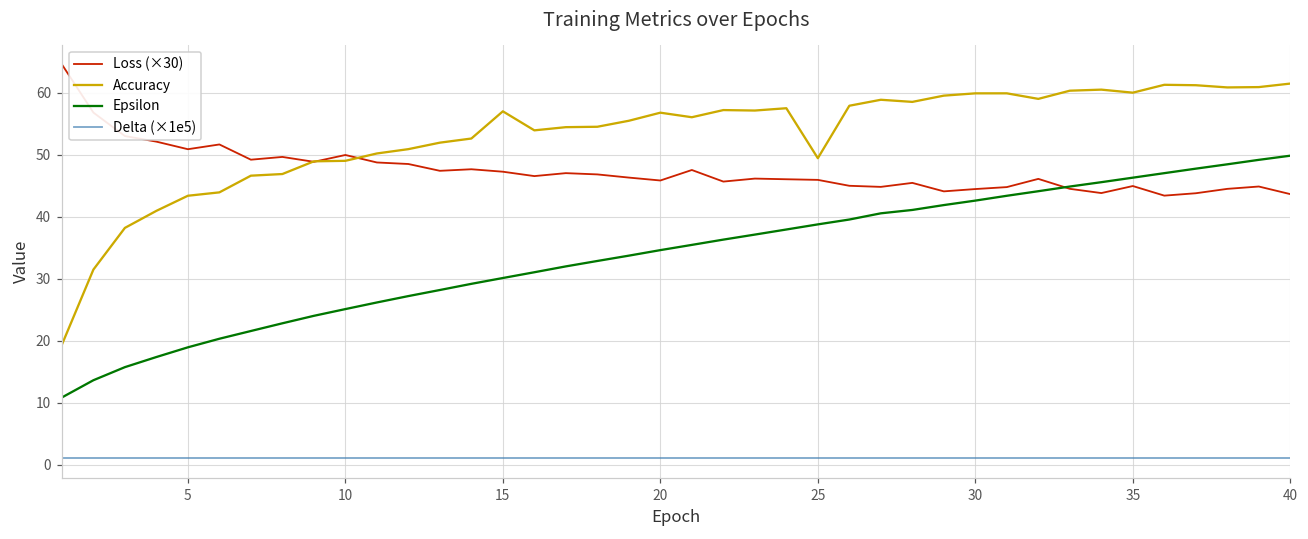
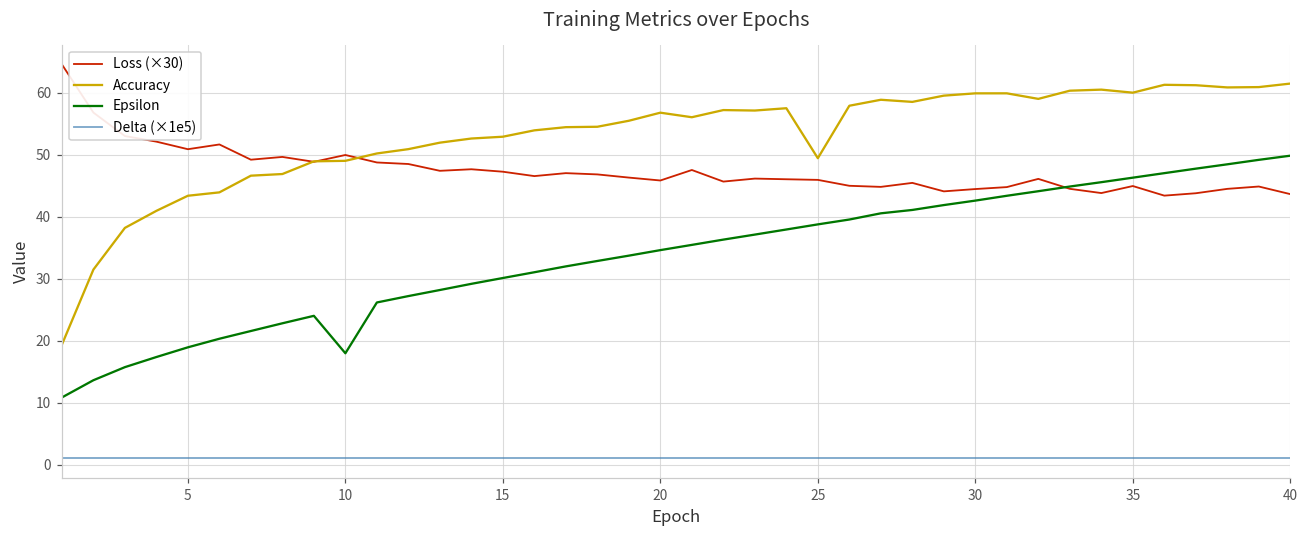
Epsilon, 10: 25 -> 18
Accuracy, 15: 57 -> 53
